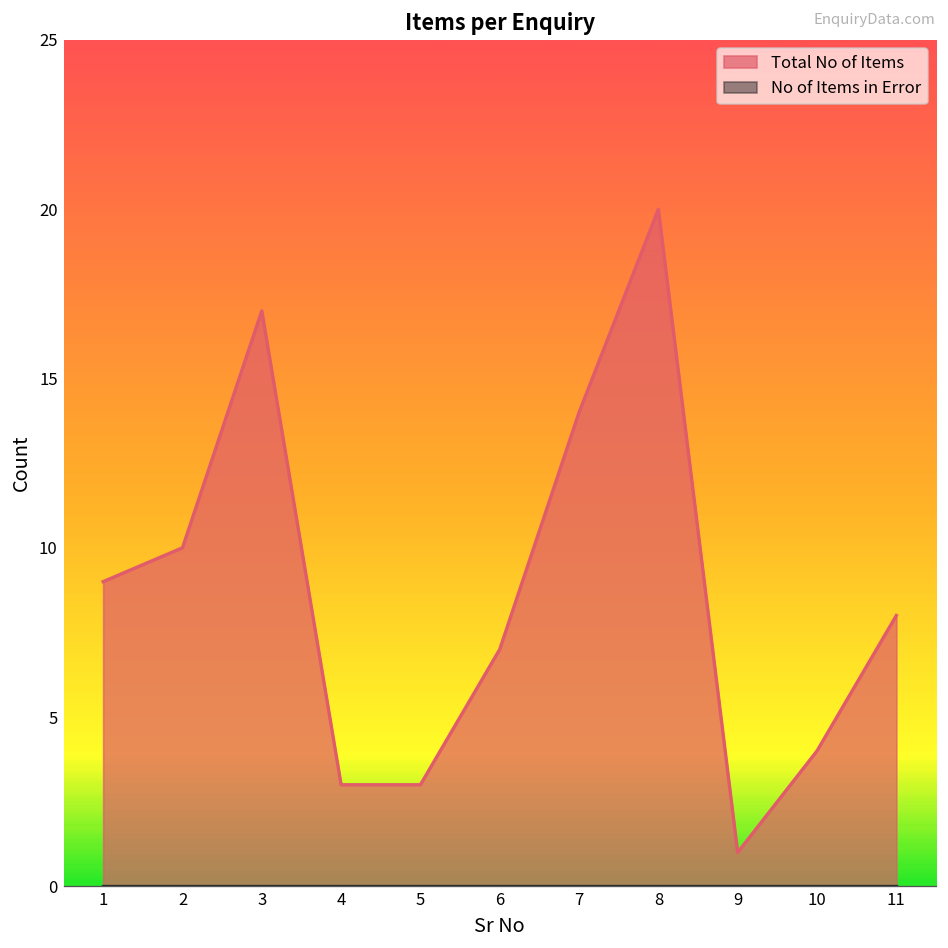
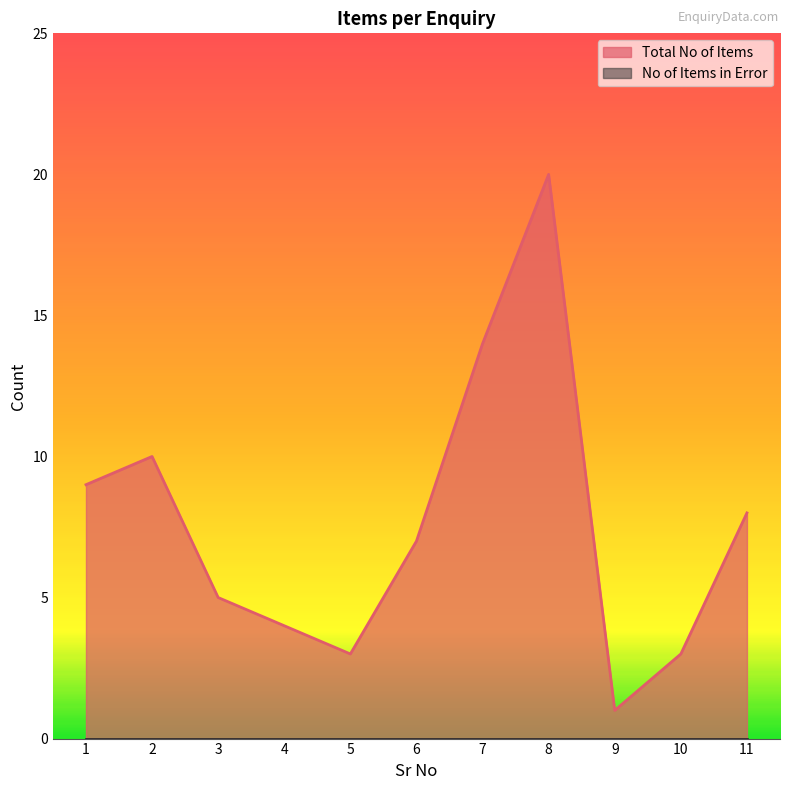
Total No of Items, 3: 17 -> 5
Total No of Items, 4: 3 -> 4
Total No of Items, 10: 4 -> 3
